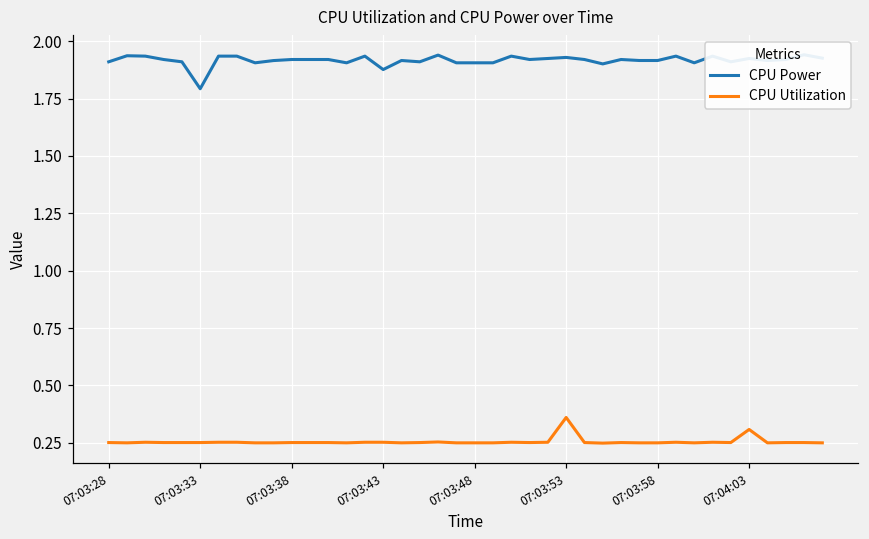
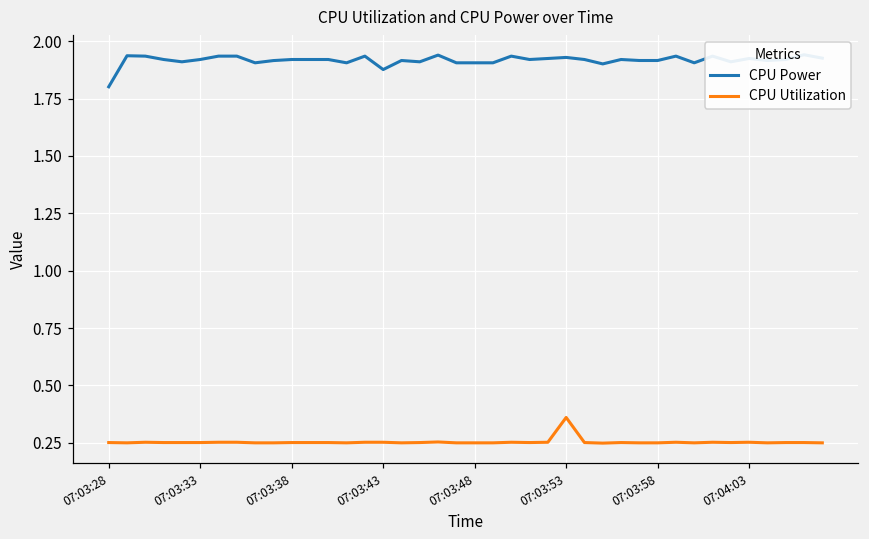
CPU Power, 07:03:28: 1.91 -> 1.80
CPU Power, 07:03:33: 1.79 -> 1.92
CPU Utilization, 07:04:03: 0.31 -> 0.25
